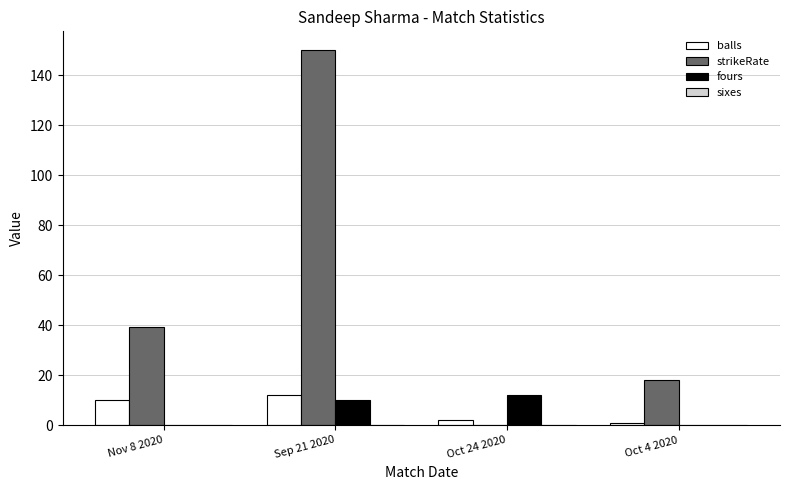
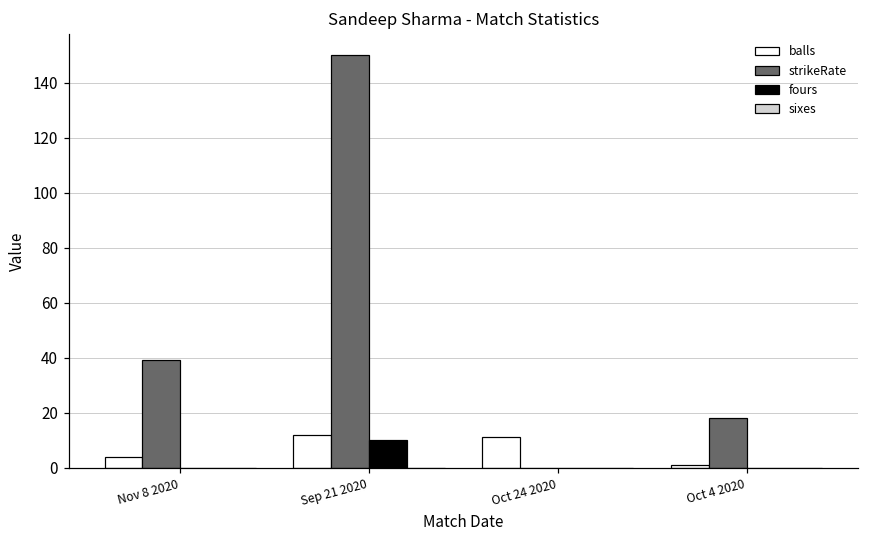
balls, Nov 8 2020: 10 -> 4
balls, Oct 24 2020: 2 -> 11
fours, Oct 24 2020: 12 -> 0
